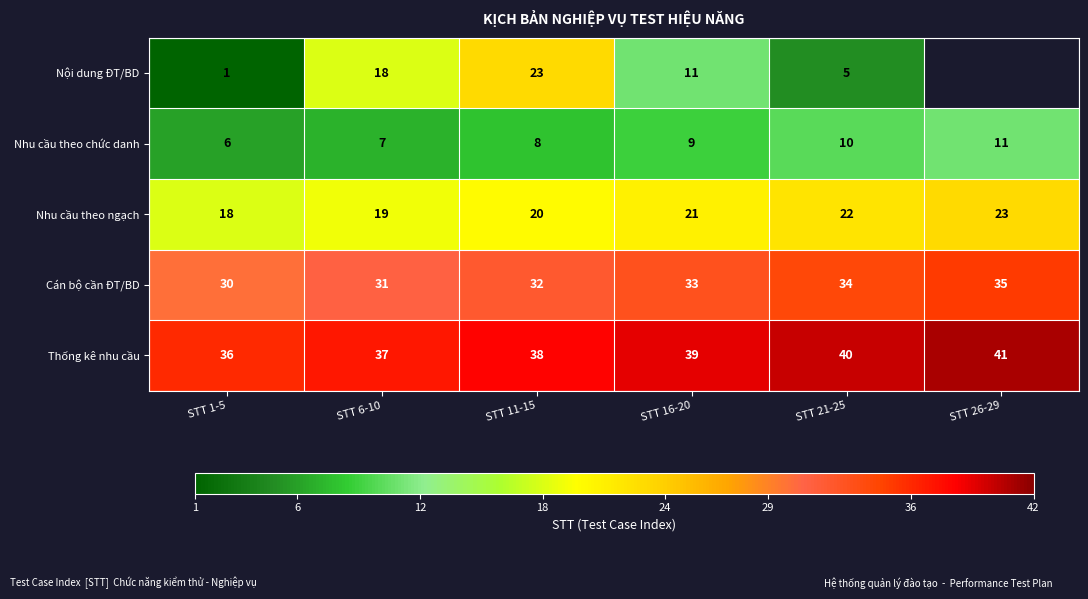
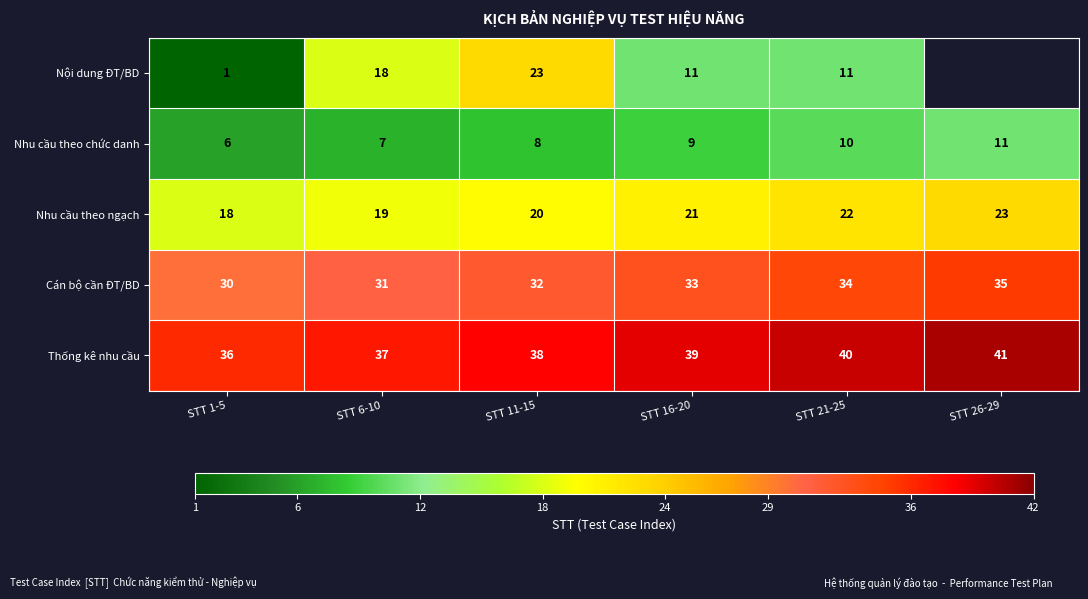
Nội dung ĐT/BD, STT 21-25: 5 -> 11
